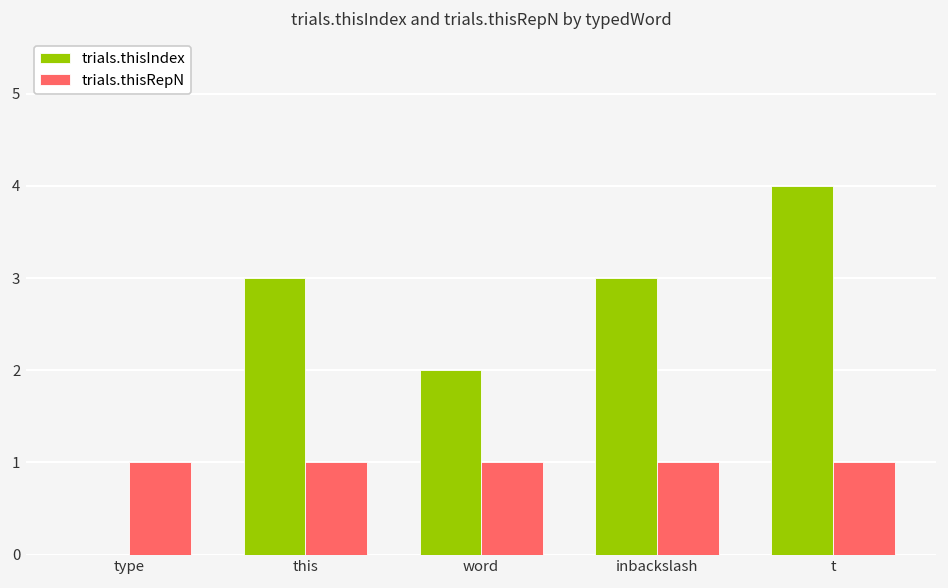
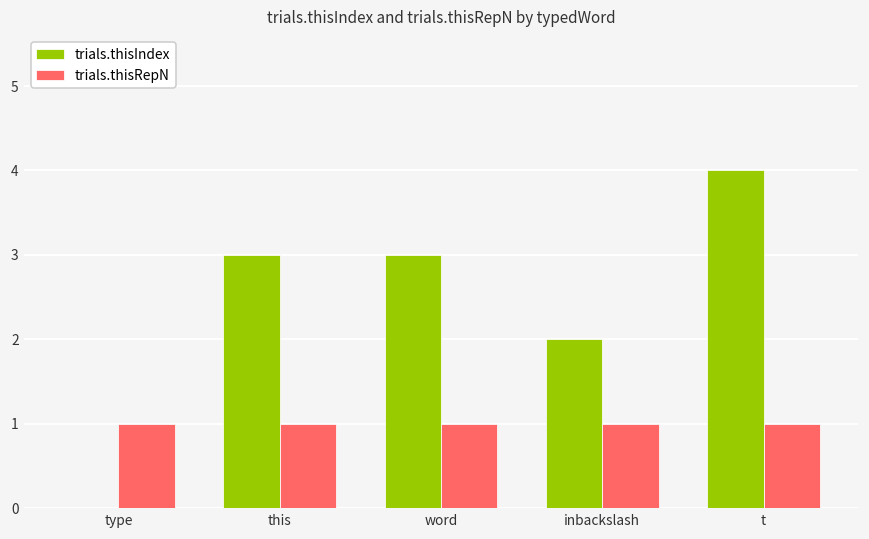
trials.thisIndex, word: 2 -> 3
trials.thisIndex, inbackslash: 3 -> 2
